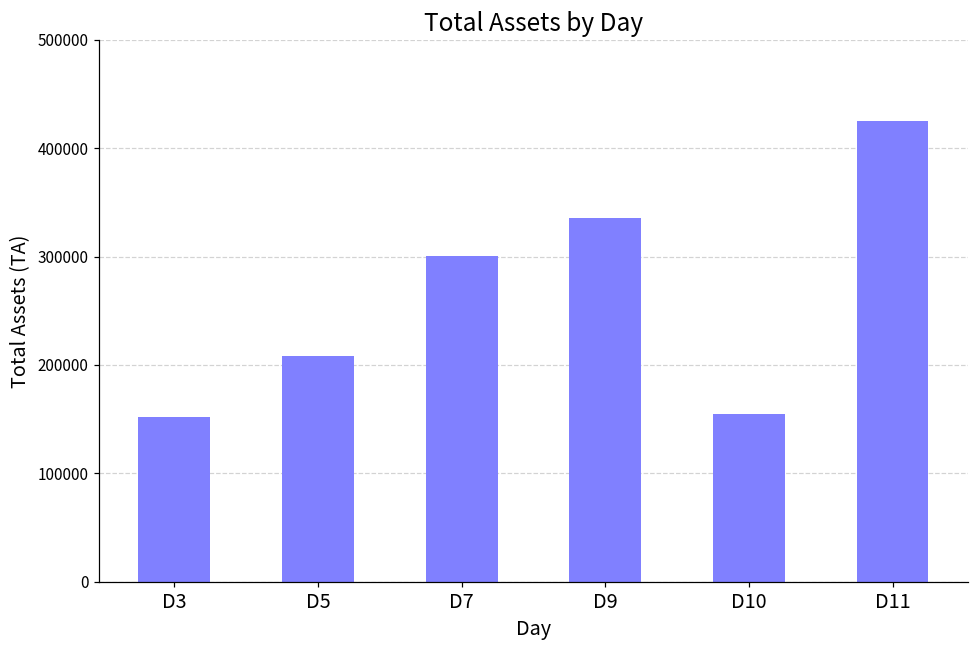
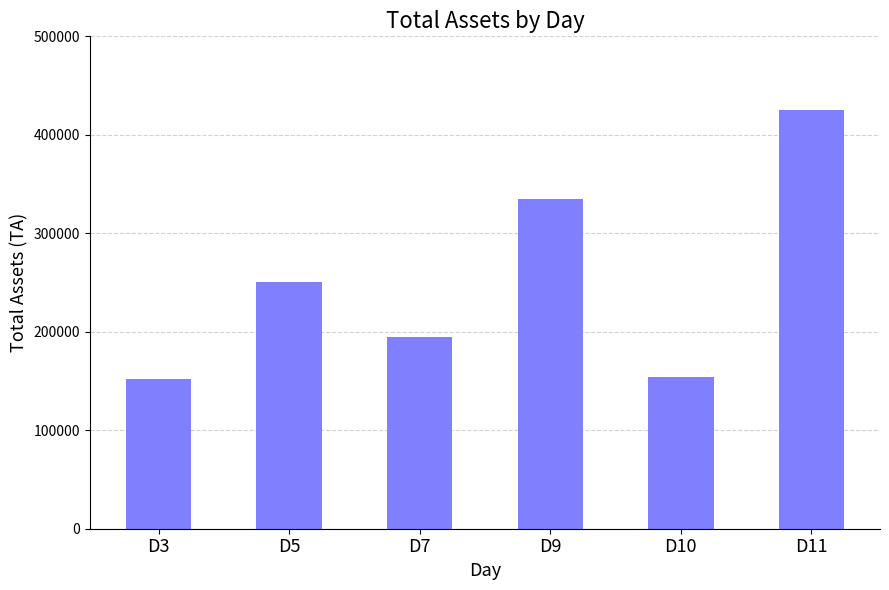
D5: 210000 -> 250000
D7: 300000 -> 200000
